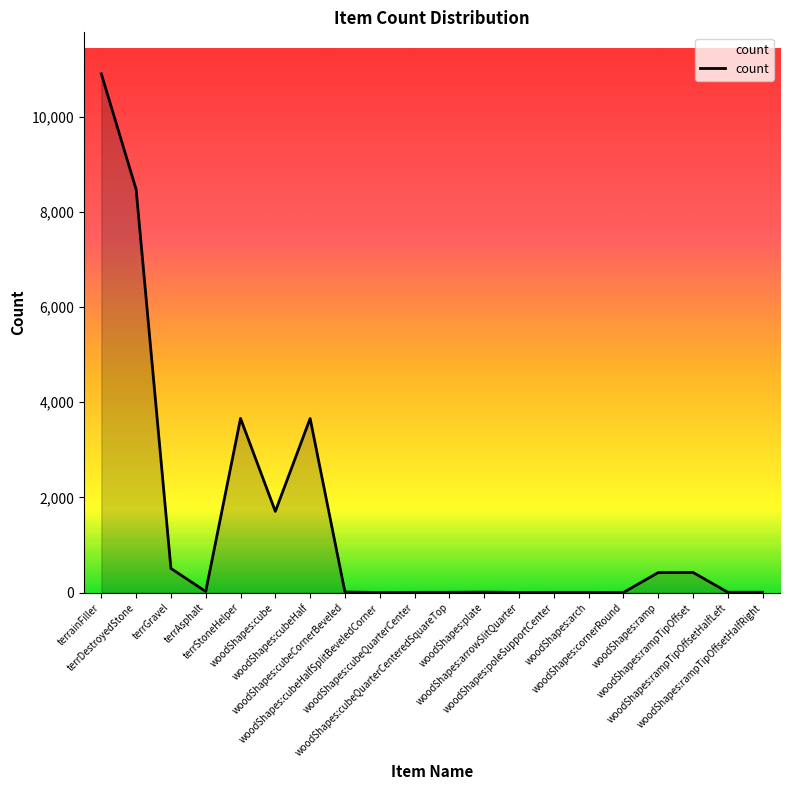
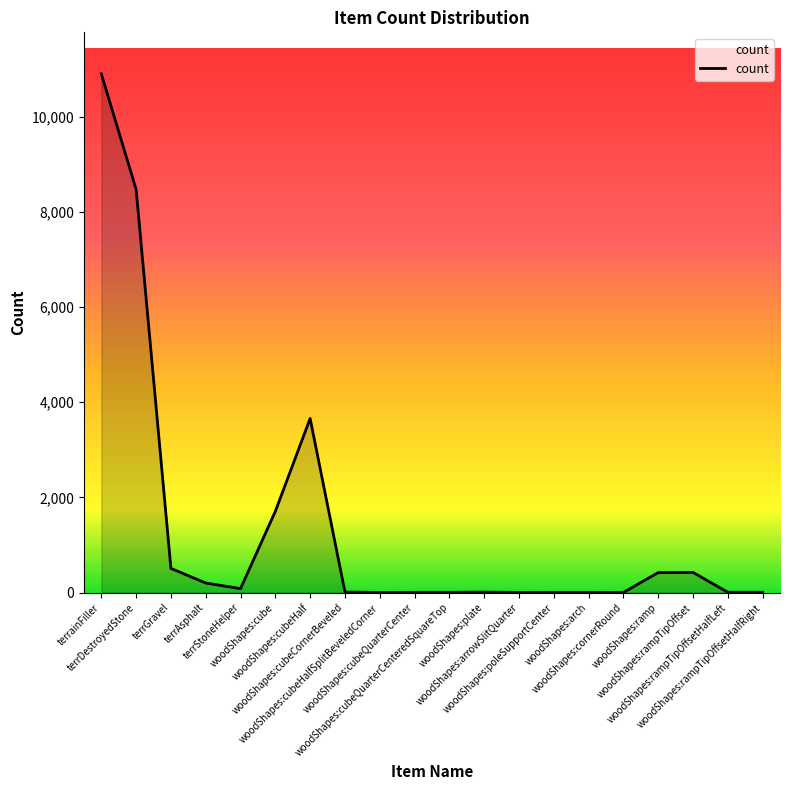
terrAsphalt: 0 -> 200
terrStoneHelper: 3,700 -> 100
